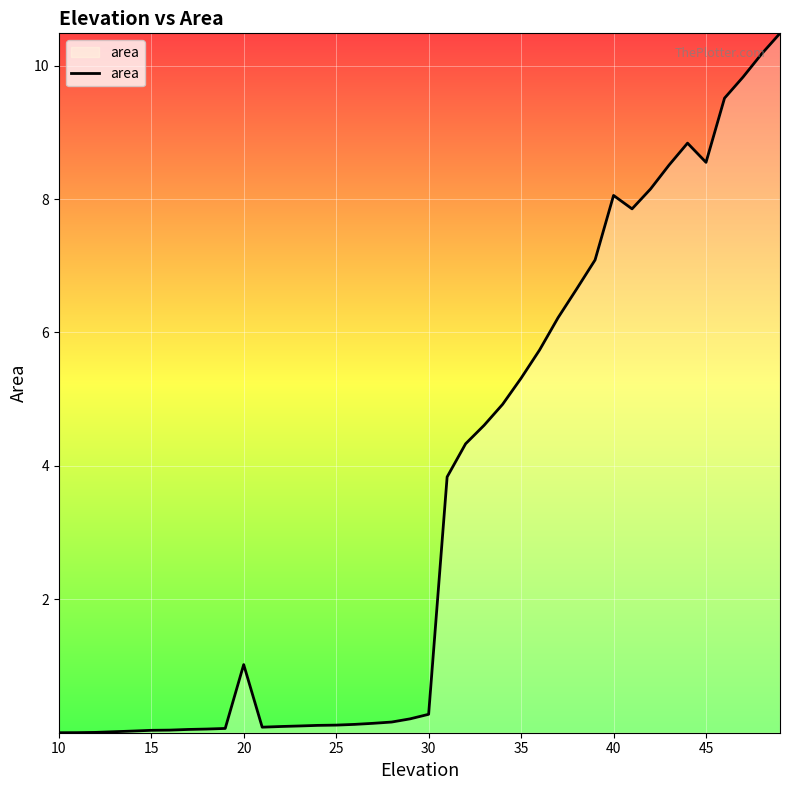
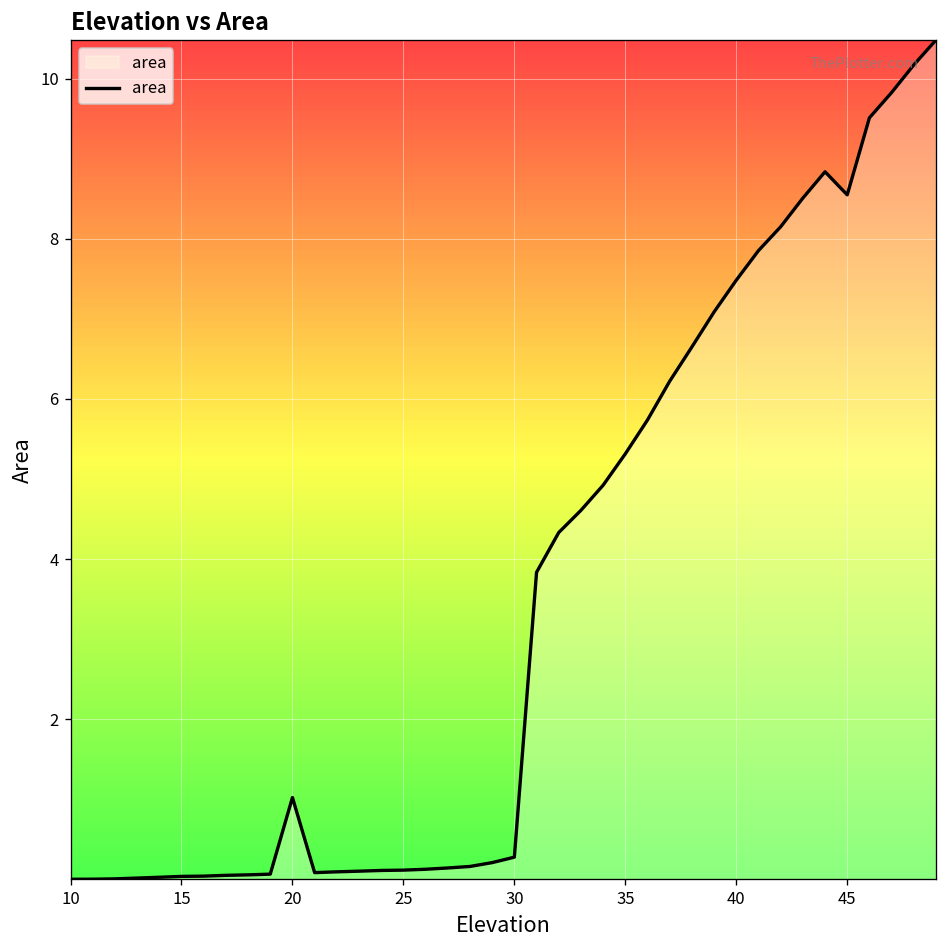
40: 8.1 -> 7.5
